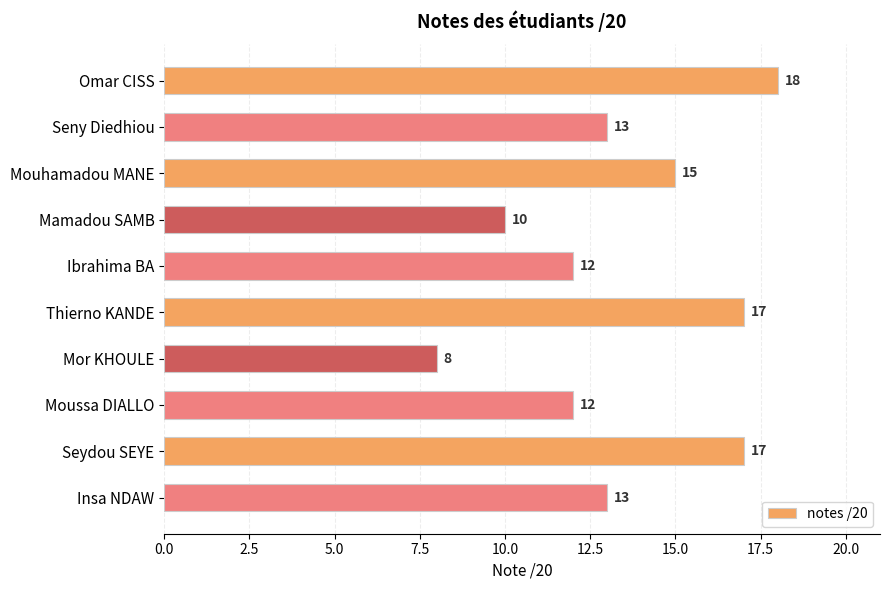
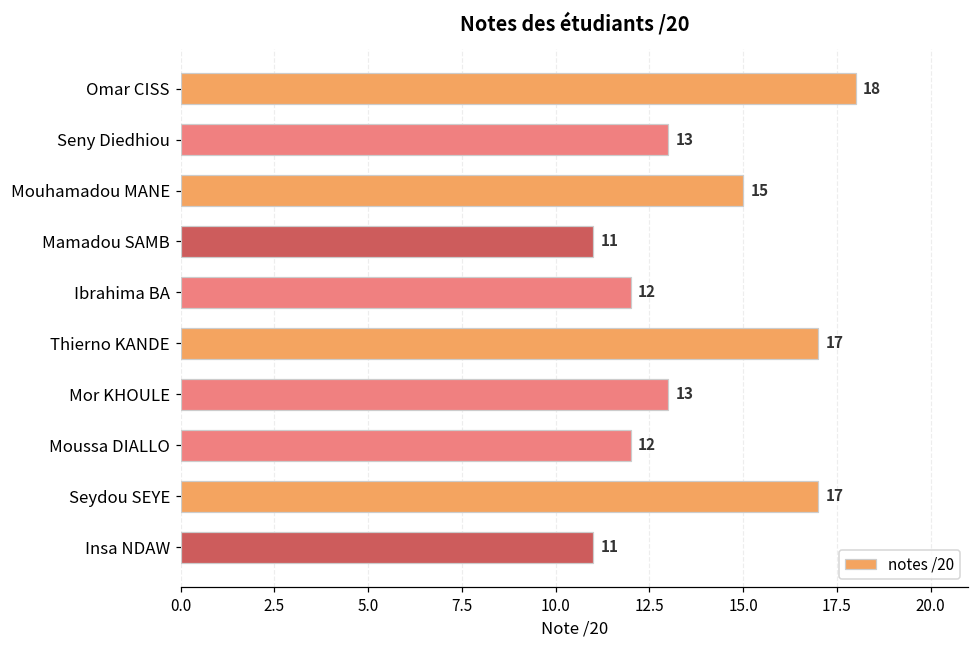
Mamadou SAMB: 10 -> 11
Mor KHOULE: 8 -> 13
Insa NDAW: 13 -> 11
